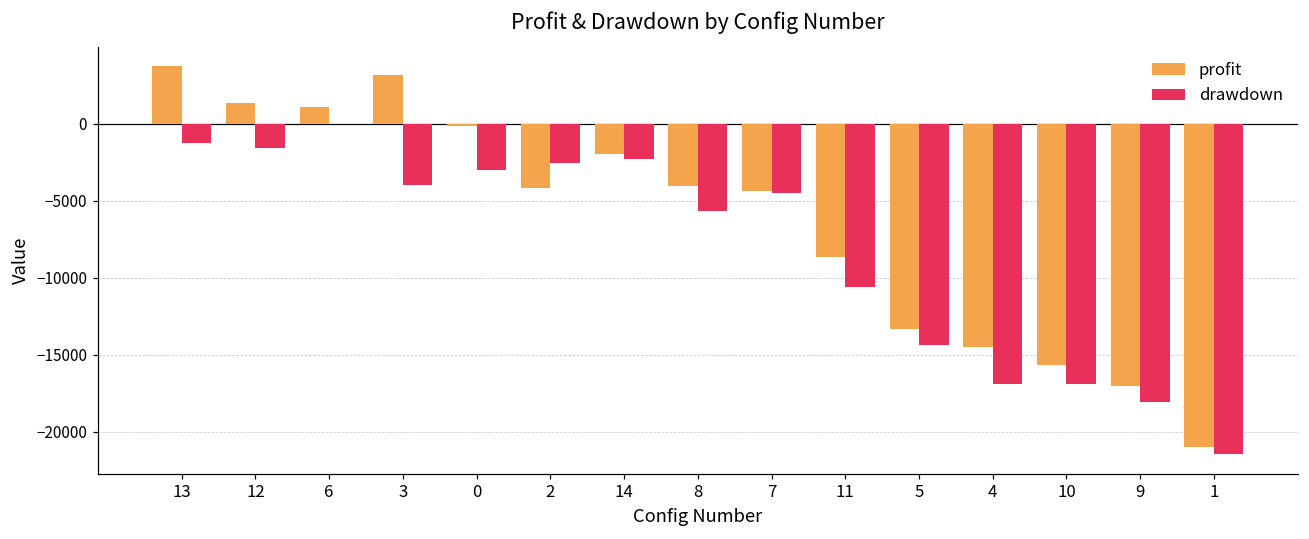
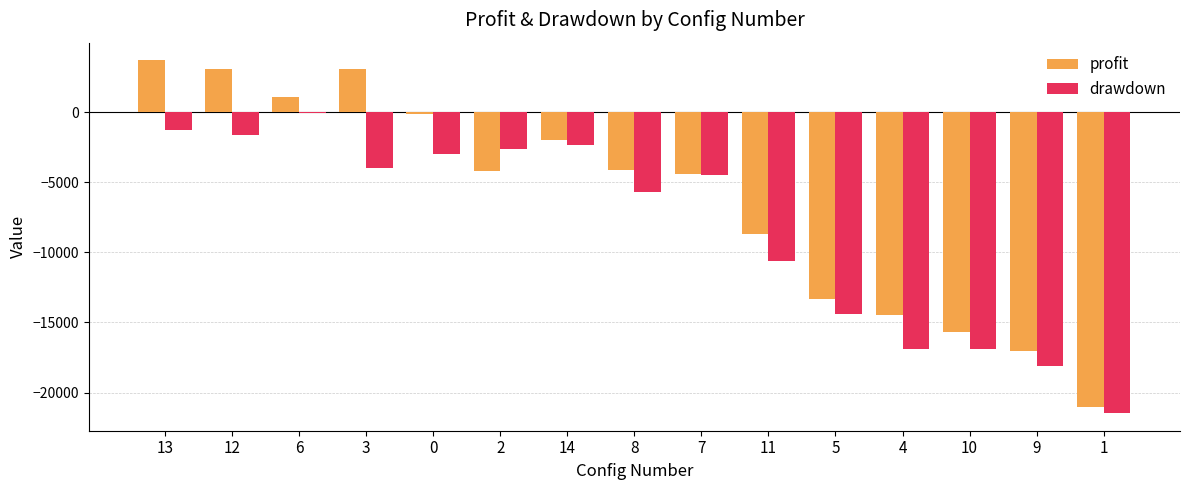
profit, 12: 1300 -> 3100
